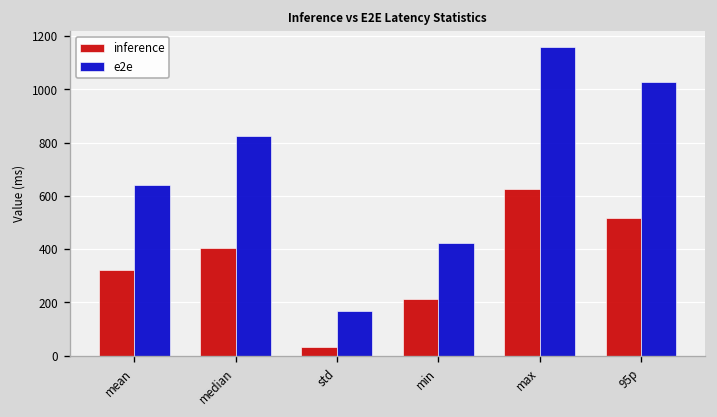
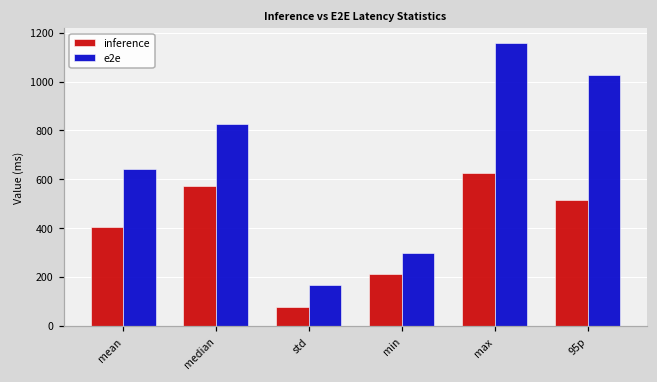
inference, mean: 320 -> 400
inference, median: 400 -> 570
inference, std: 30 -> 80
e2e, min: 420 -> 300
